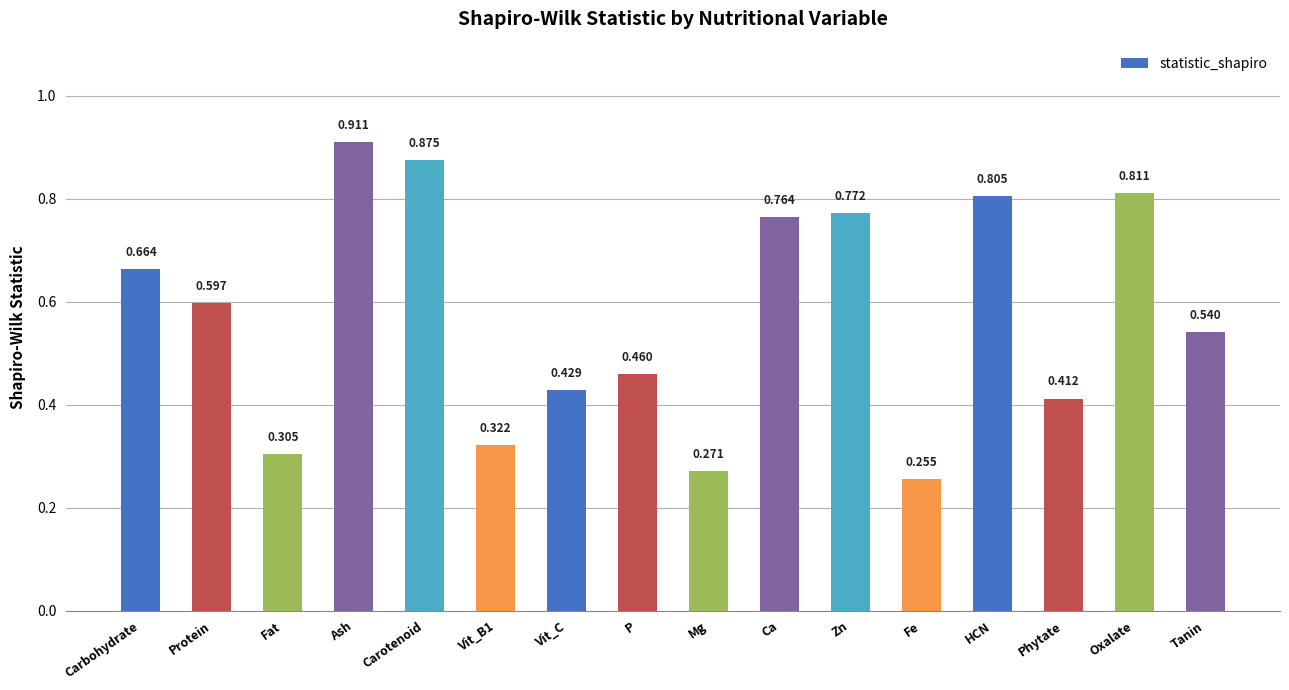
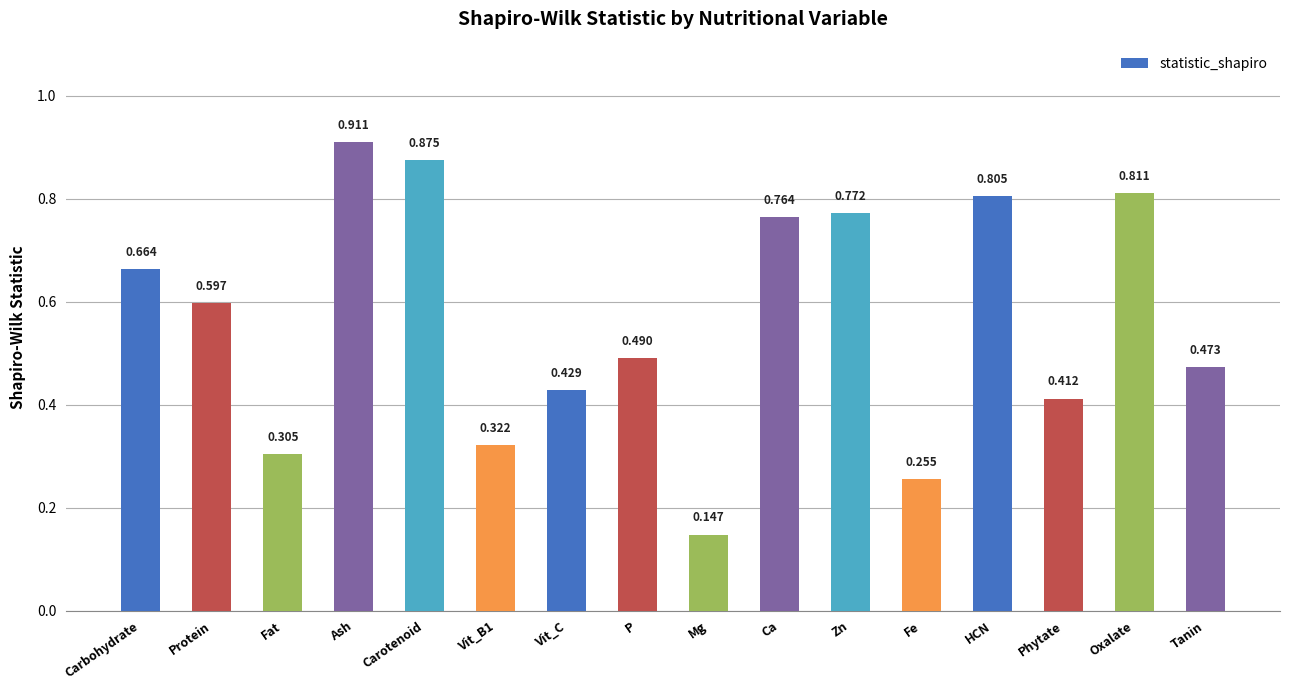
P: 0.460 -> 0.490
Mg: 0.271 -> 0.147
Tanin: 0.540 -> 0.473
